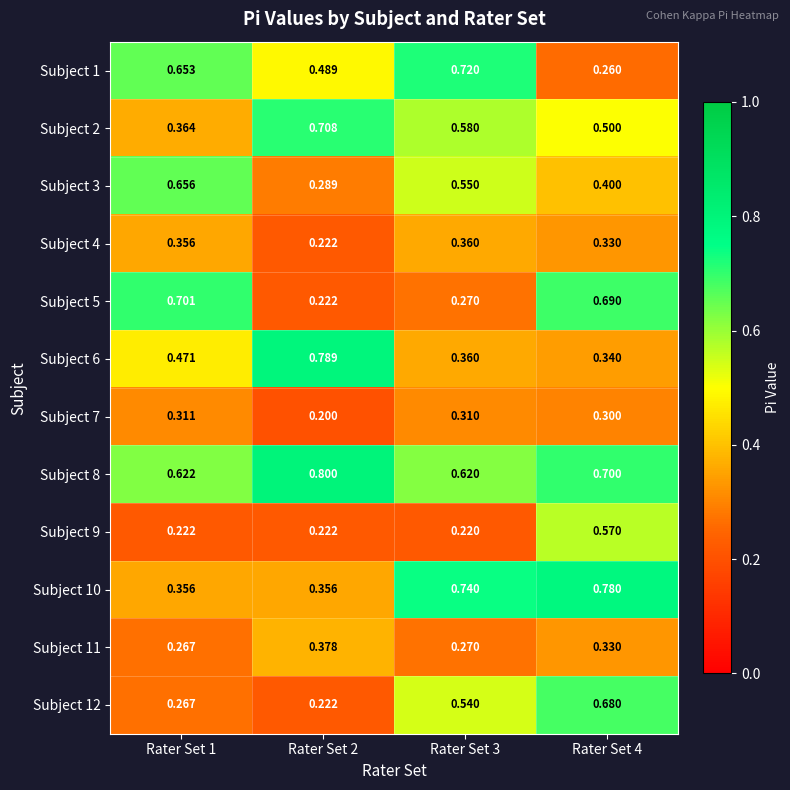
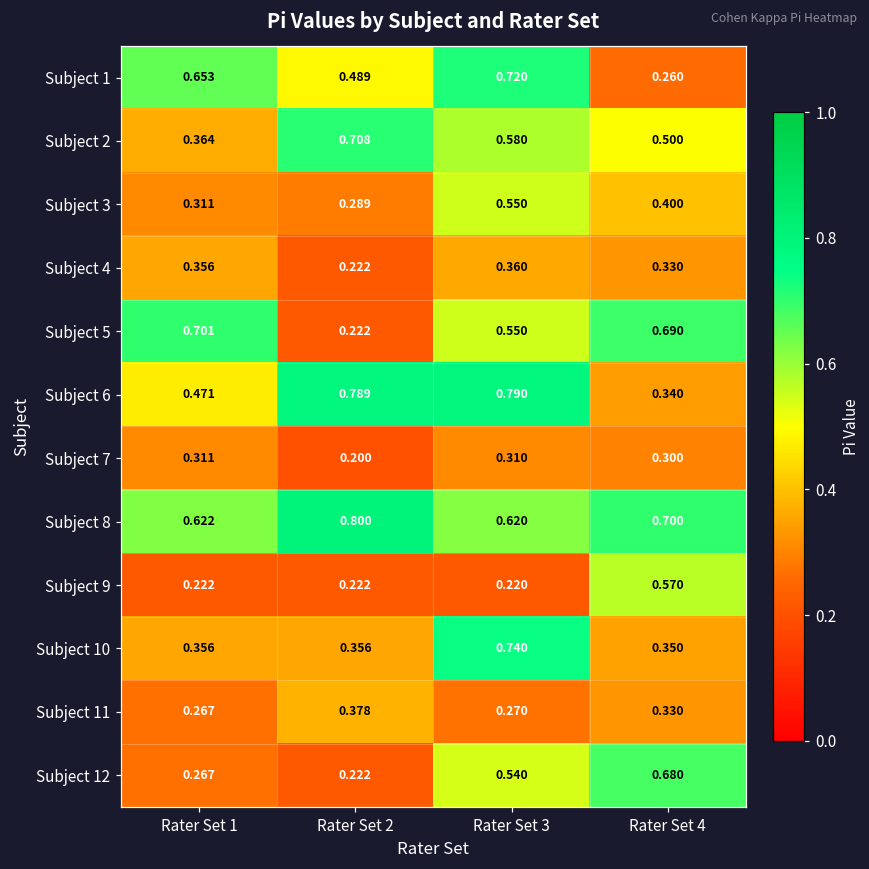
Subject 3, Rater Set 1: 0.656 -> 0.311
Subject 5, Rater Set 3: 0.270 -> 0.550
Subject 6, Rater Set 3: 0.360 -> 0.790
Subject 10, Rater Set 4: 0.780 -> 0.350
